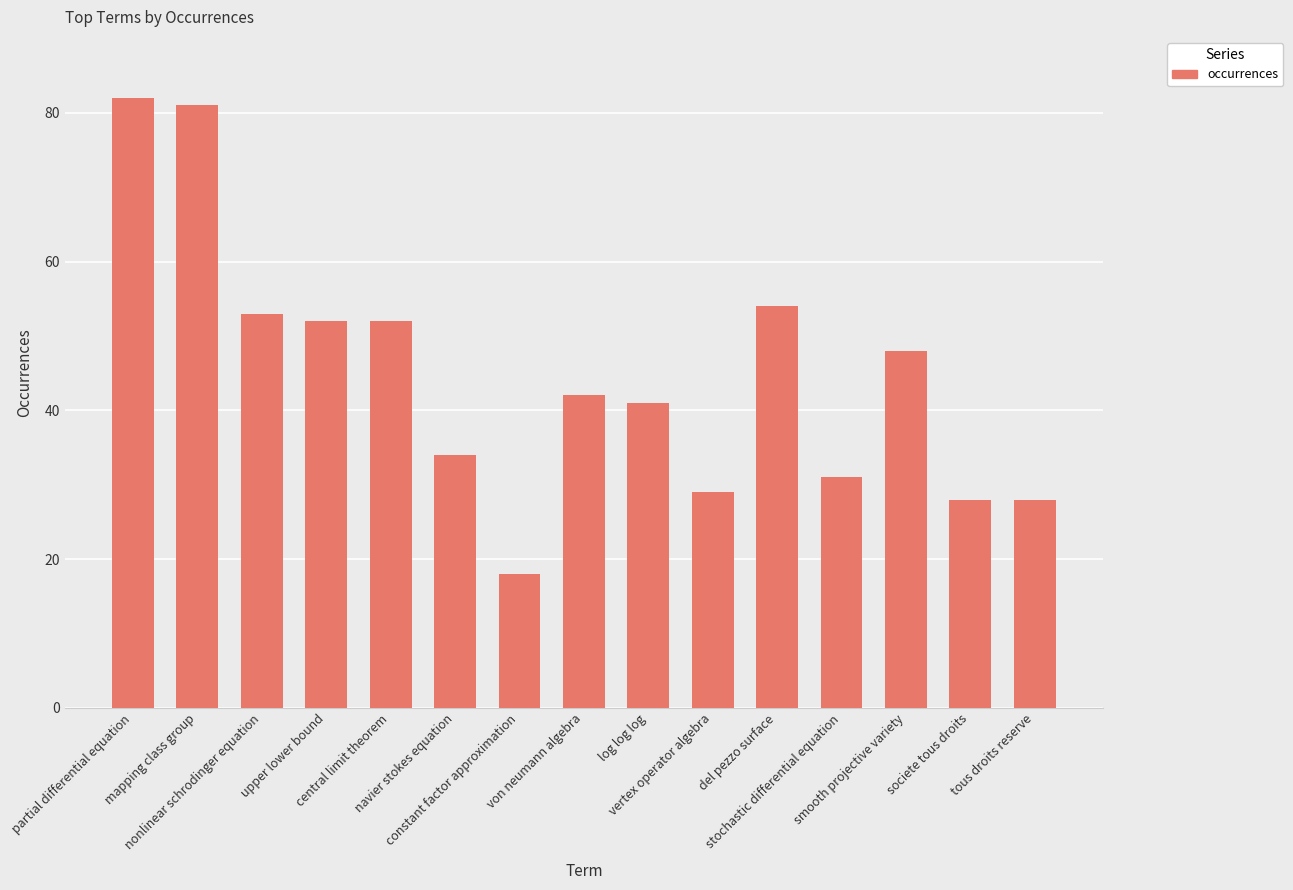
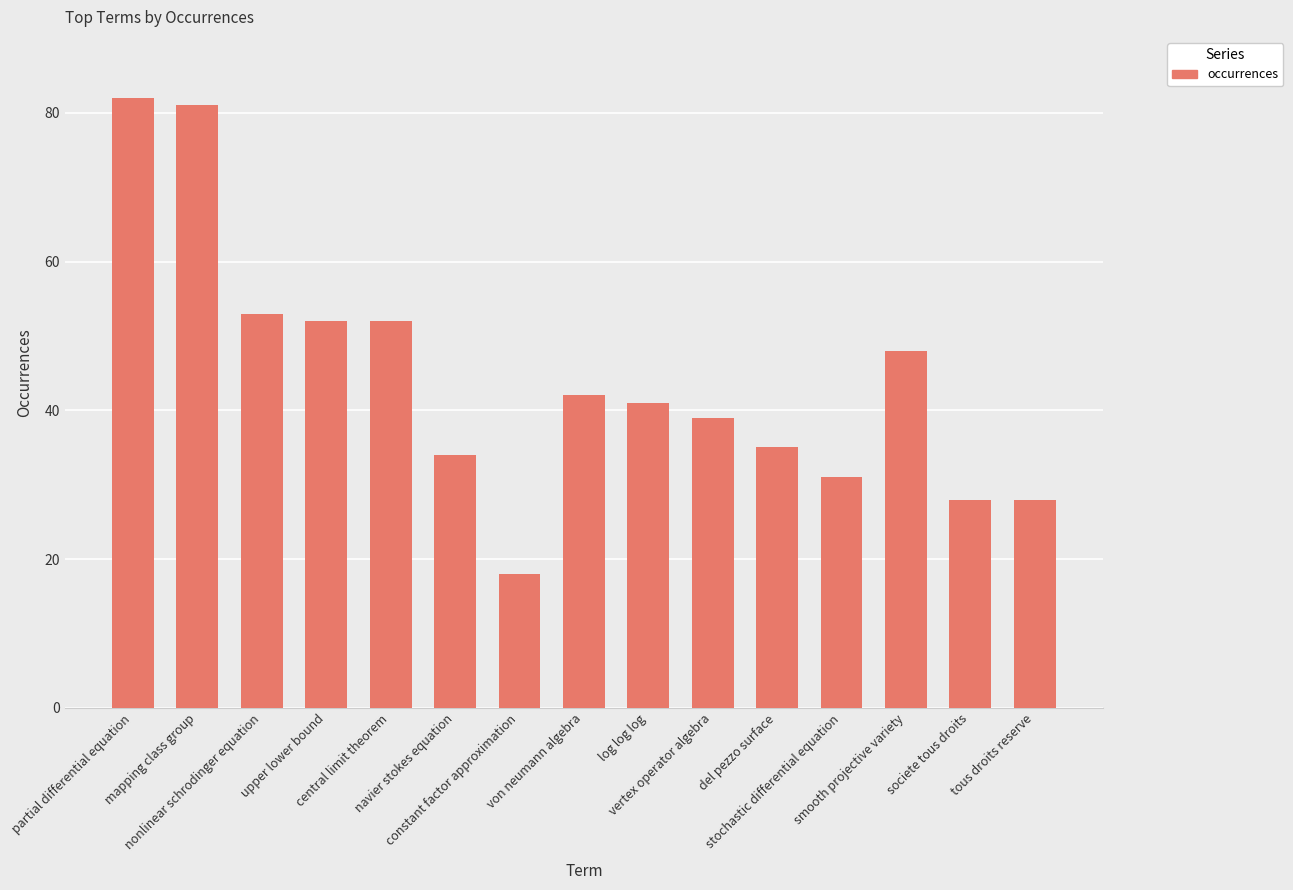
vertex operator algebra: 29 -> 39
del pezzo surface: 54 -> 35
